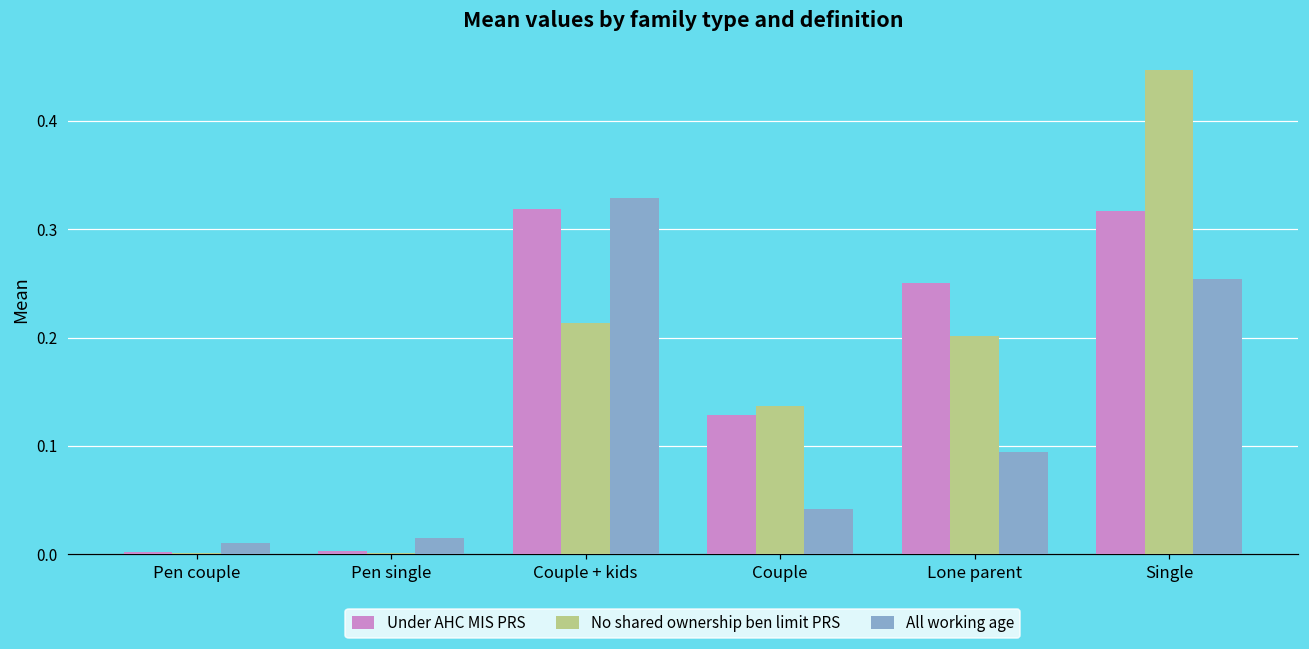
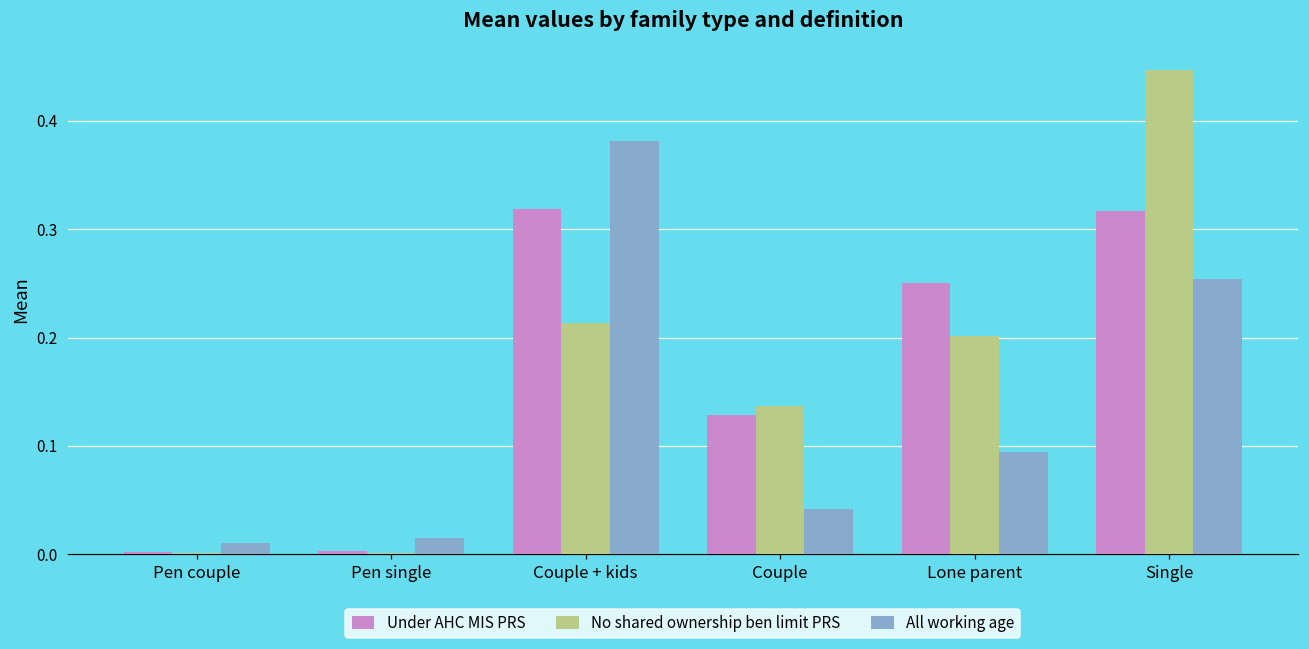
All working age, Couple + kids: 0.33 -> 0.38
